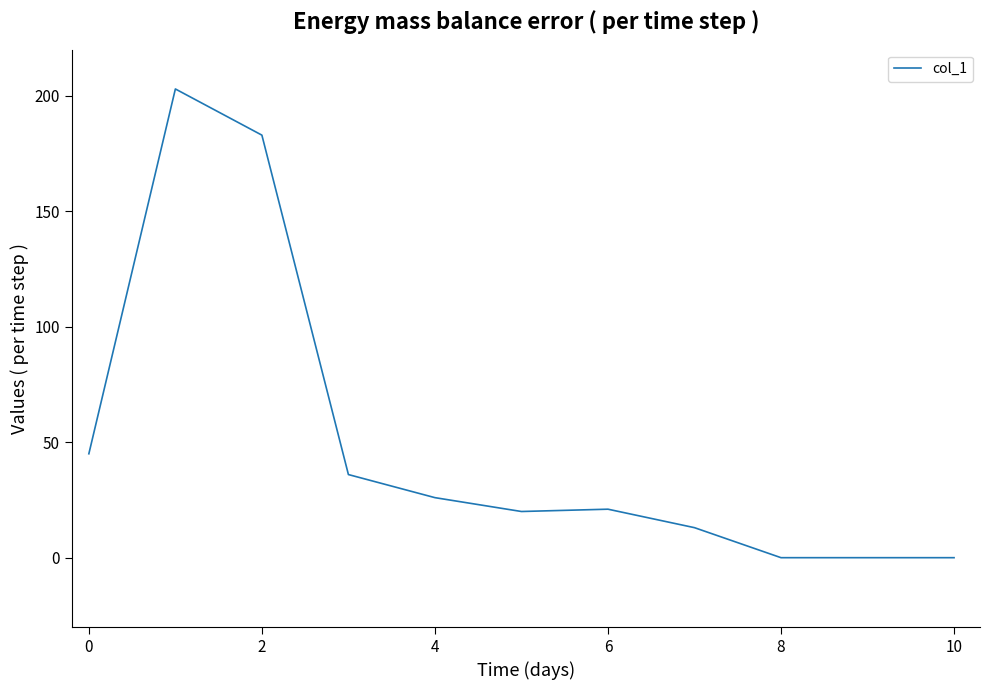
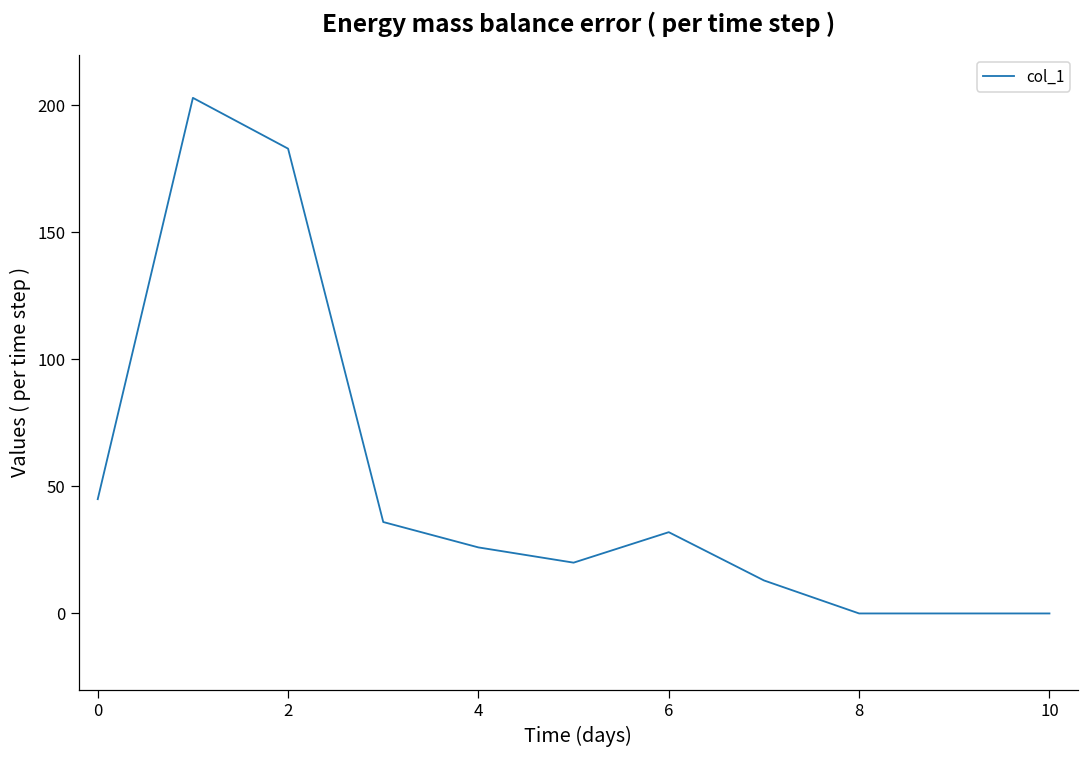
6: 21 -> 32
